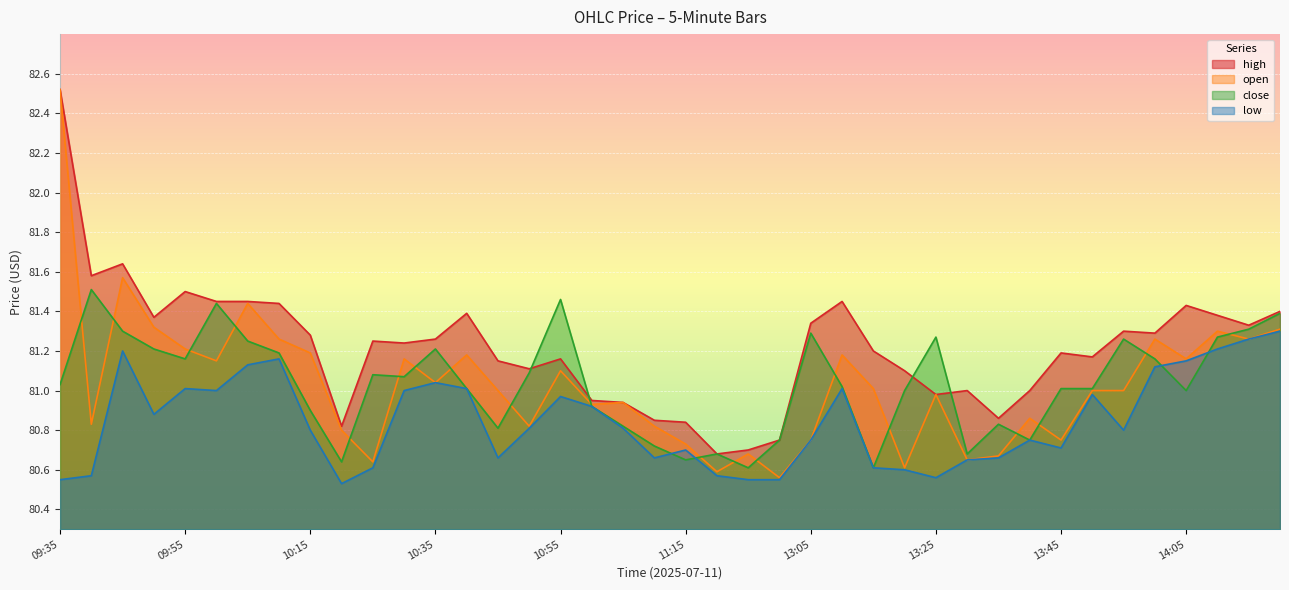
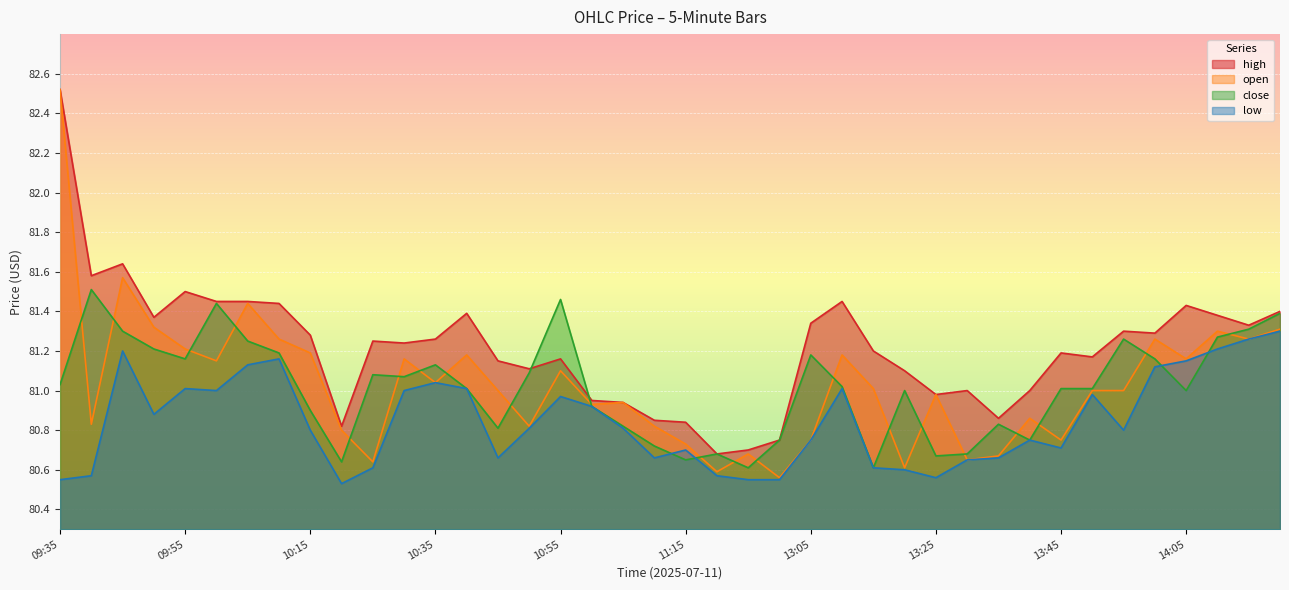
close, 10:35: 81.21 -> 81.13
close, 13:05: 81.29 -> 81.18
close, 13:25: 81.27 -> 80.67
